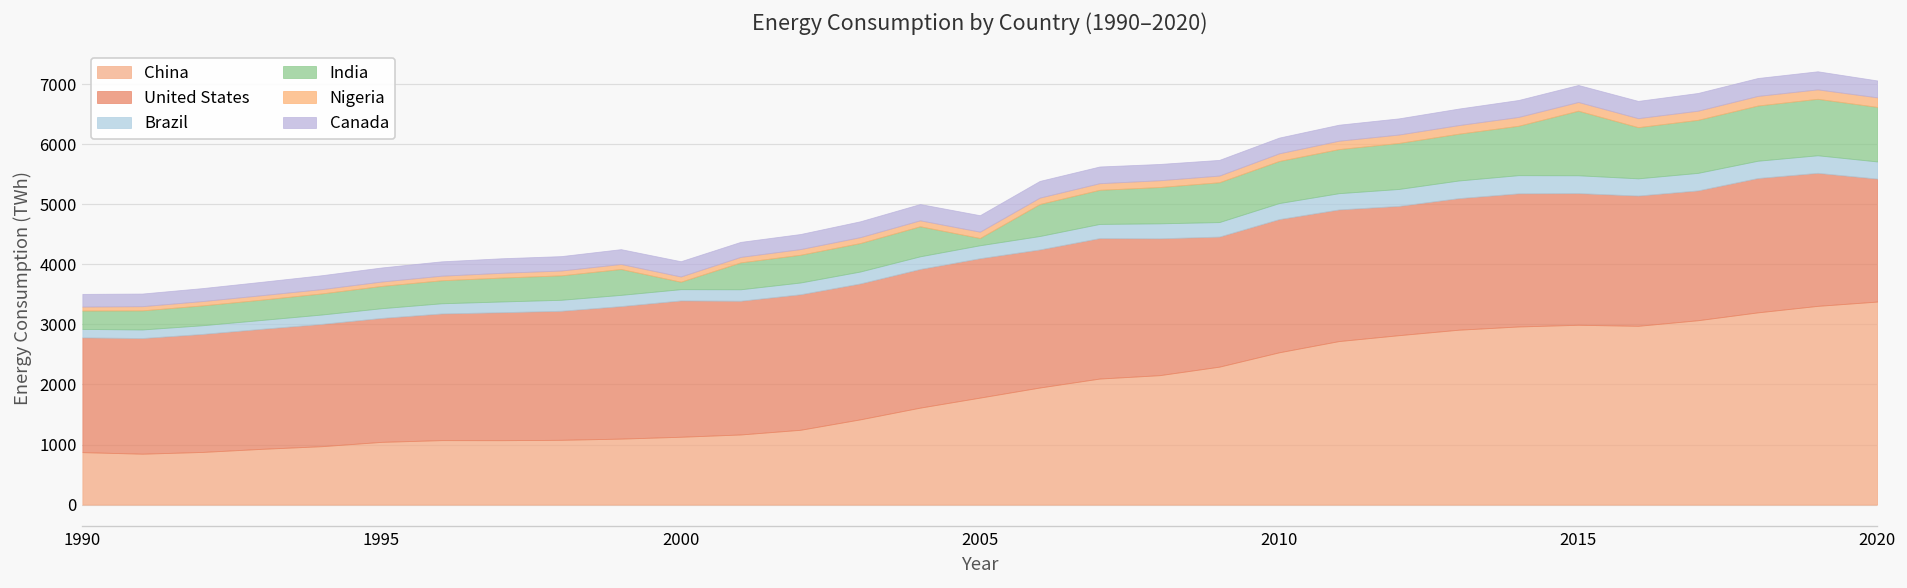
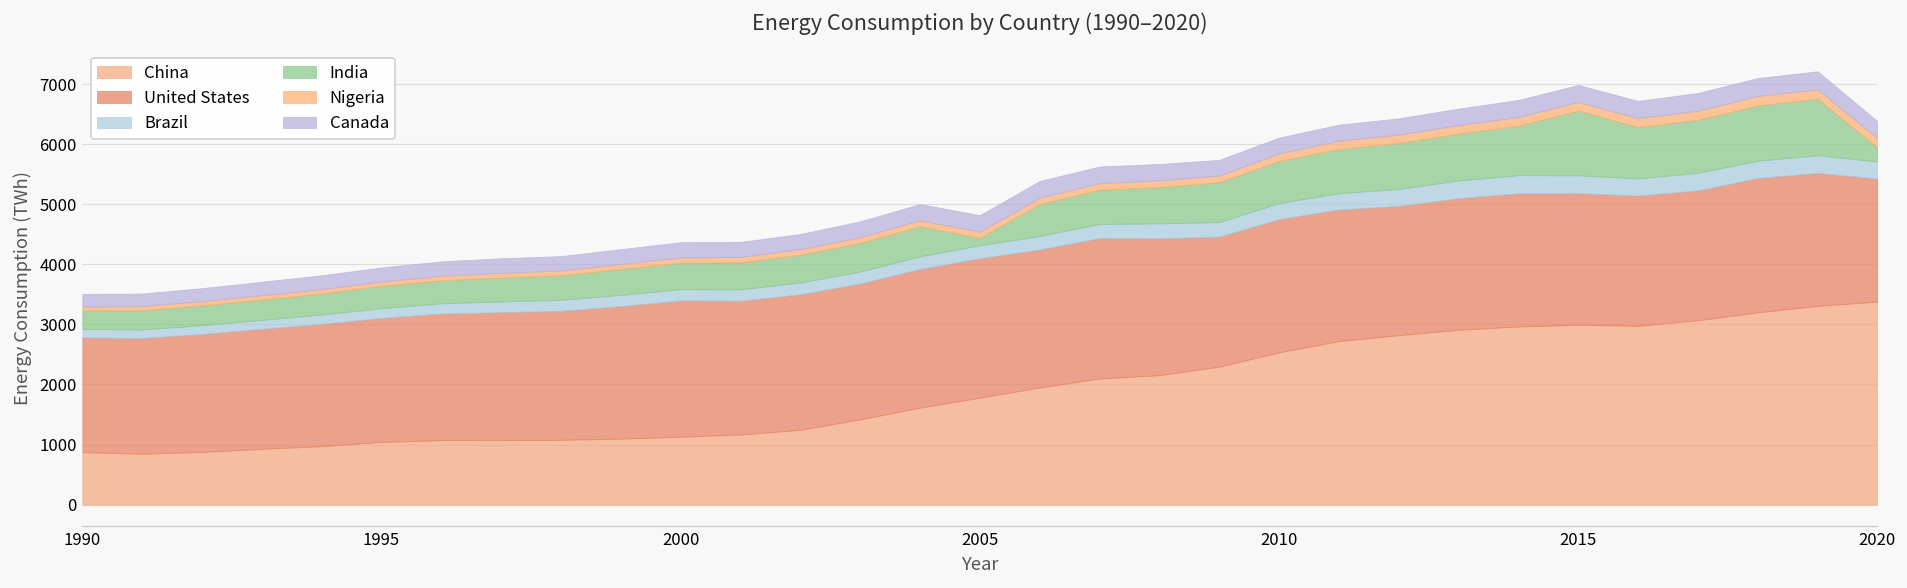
India, 2000: 100 -> 400
India, 2020: 900 -> 200
